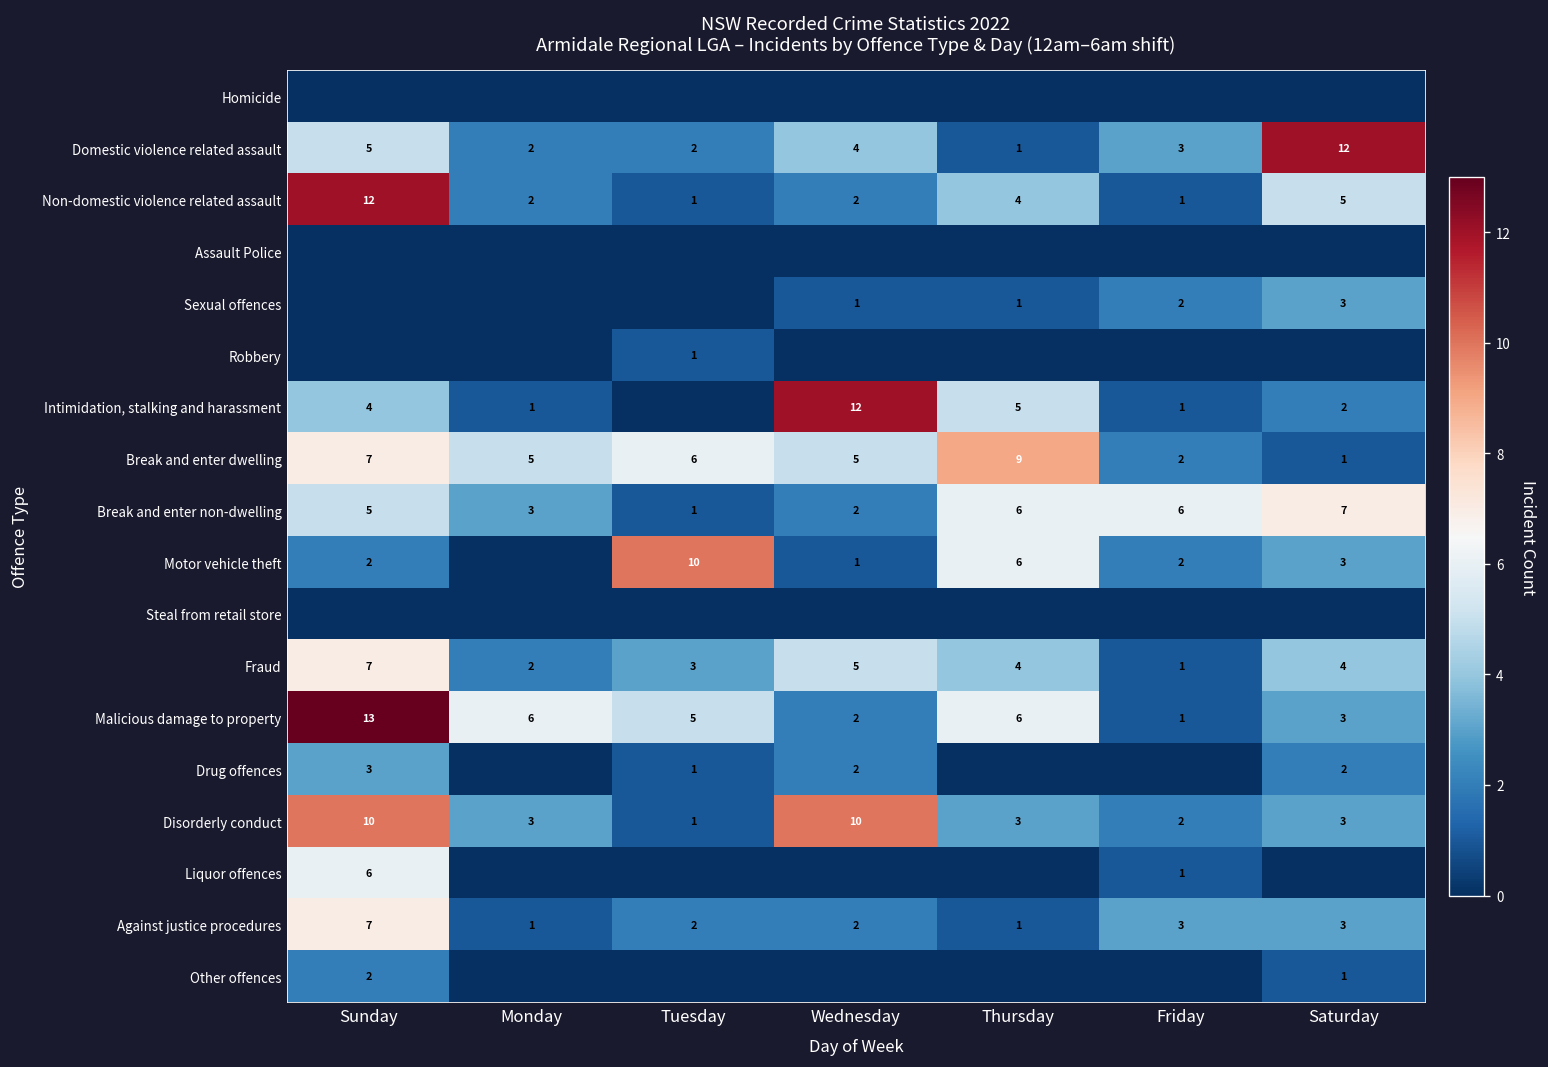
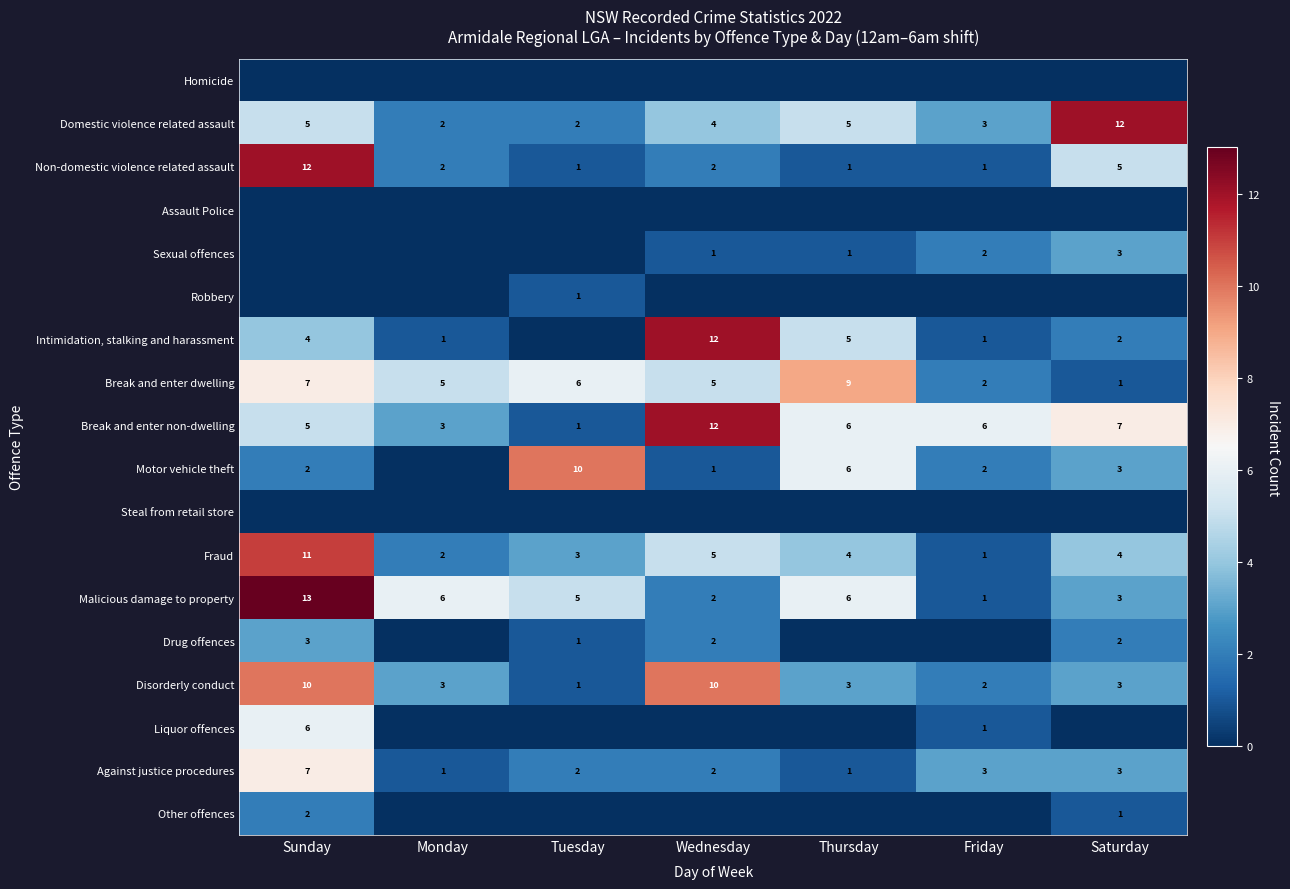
Domestic violence related assault, Thursday: 1 -> 5
Non-domestic violence related assault, Thursday: 4 -> 1
Break and enter non-dwelling, Wednesday: 2 -> 12
Fraud, Sunday: 7 -> 11
